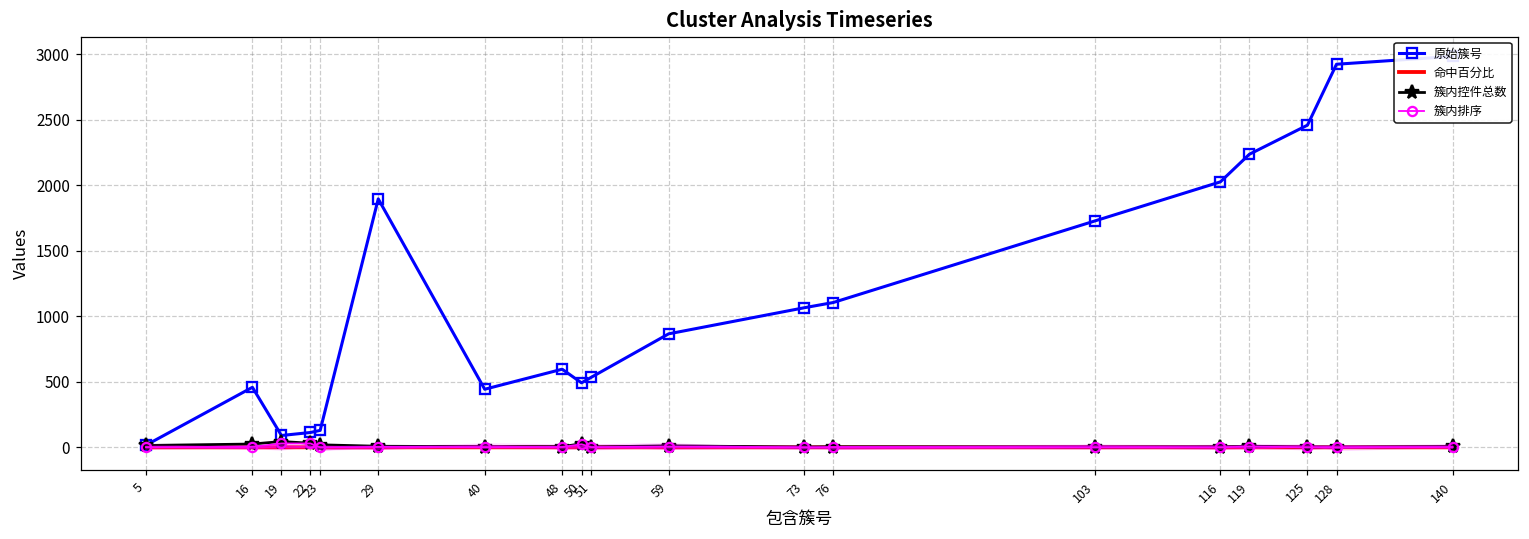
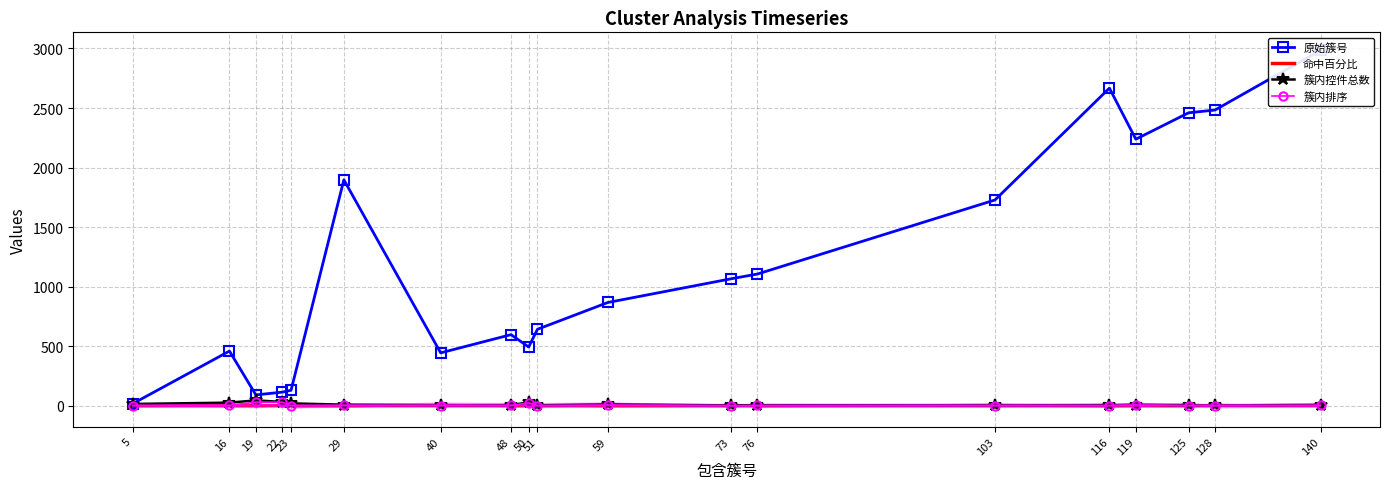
原始簇号, 51: 540 -> 640
原始簇号, 116: 2030 -> 2670
原始簇号, 128: 2930 -> 2480
